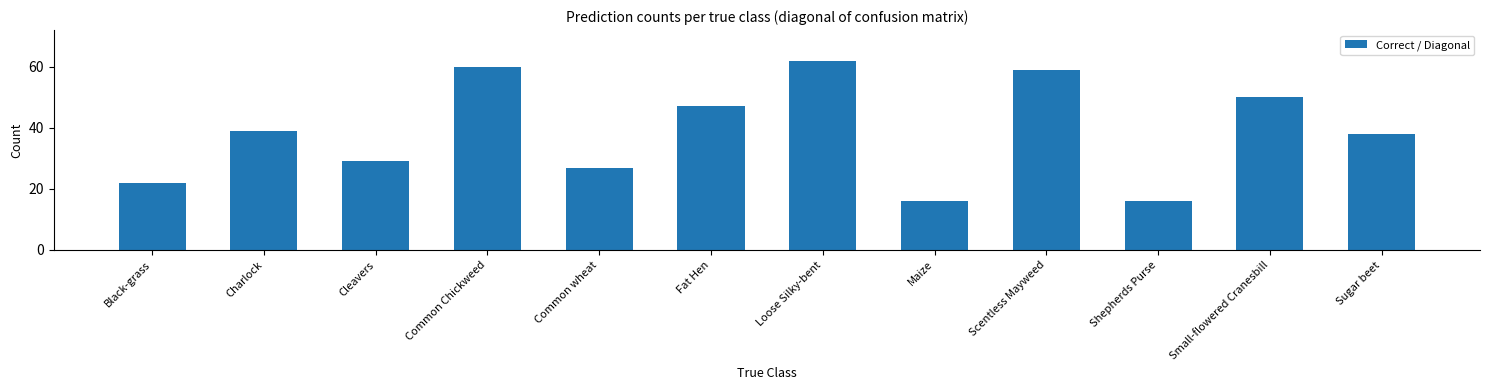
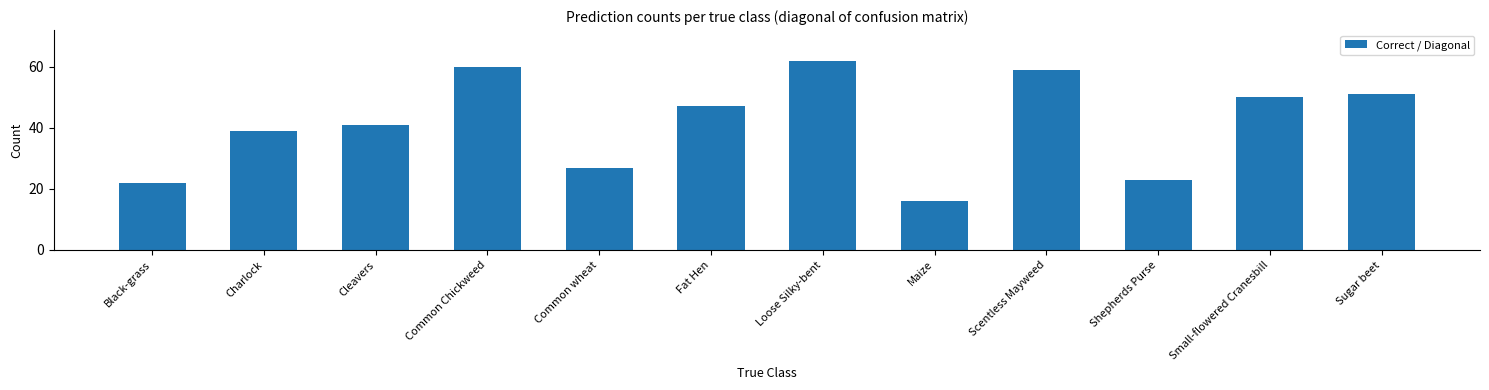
Cleavers: 29 -> 41
Shepherds Purse: 16 -> 23
Sugar beet: 38 -> 51
